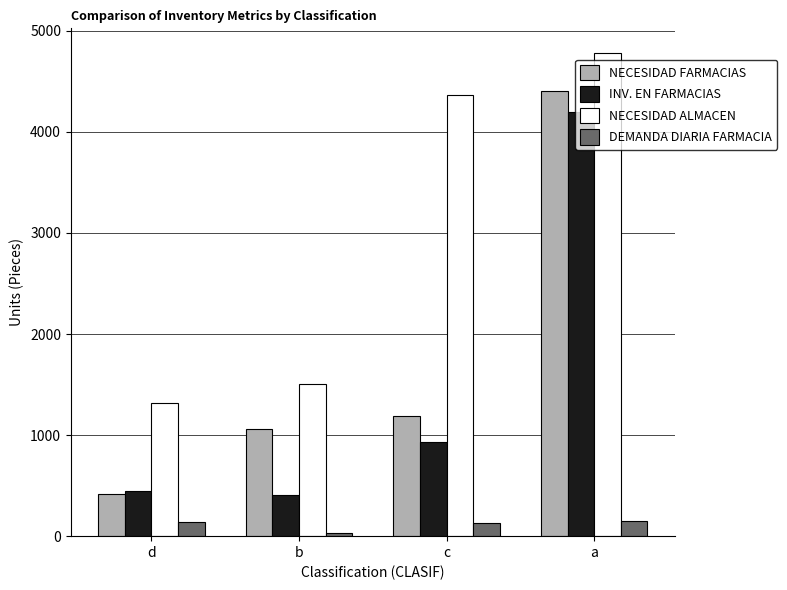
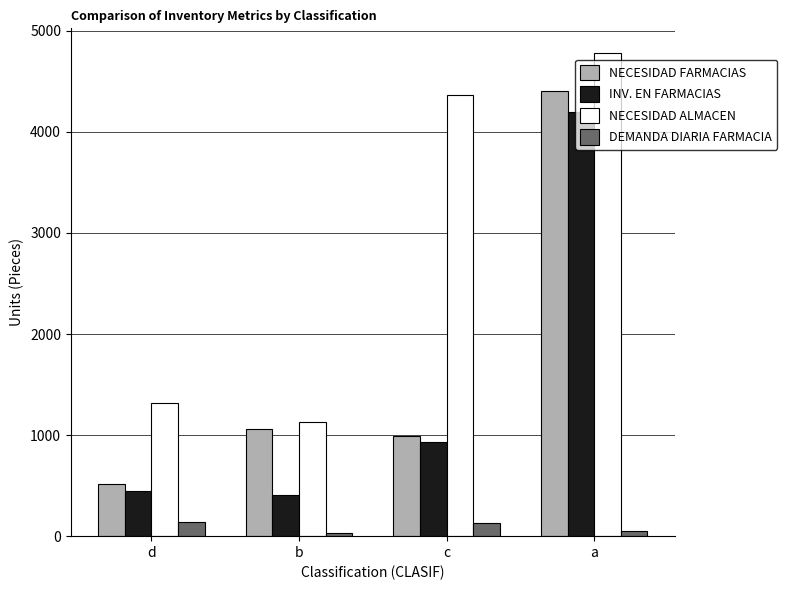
NECESIDAD FARMACIAS, d: 410 -> 520
NECESIDAD ALMACEN, b: 1500 -> 1130
NECESIDAD FARMACIAS, c: 1190 -> 990
DEMANDA DIARIA FARMACIA, a: 150 -> 50
